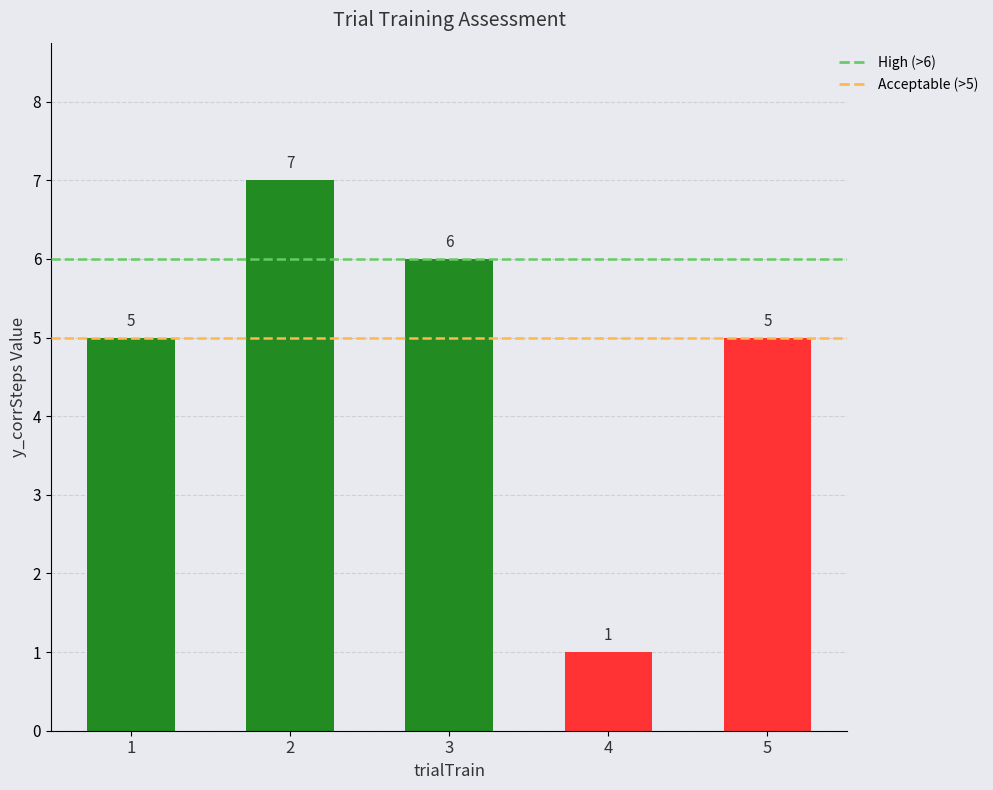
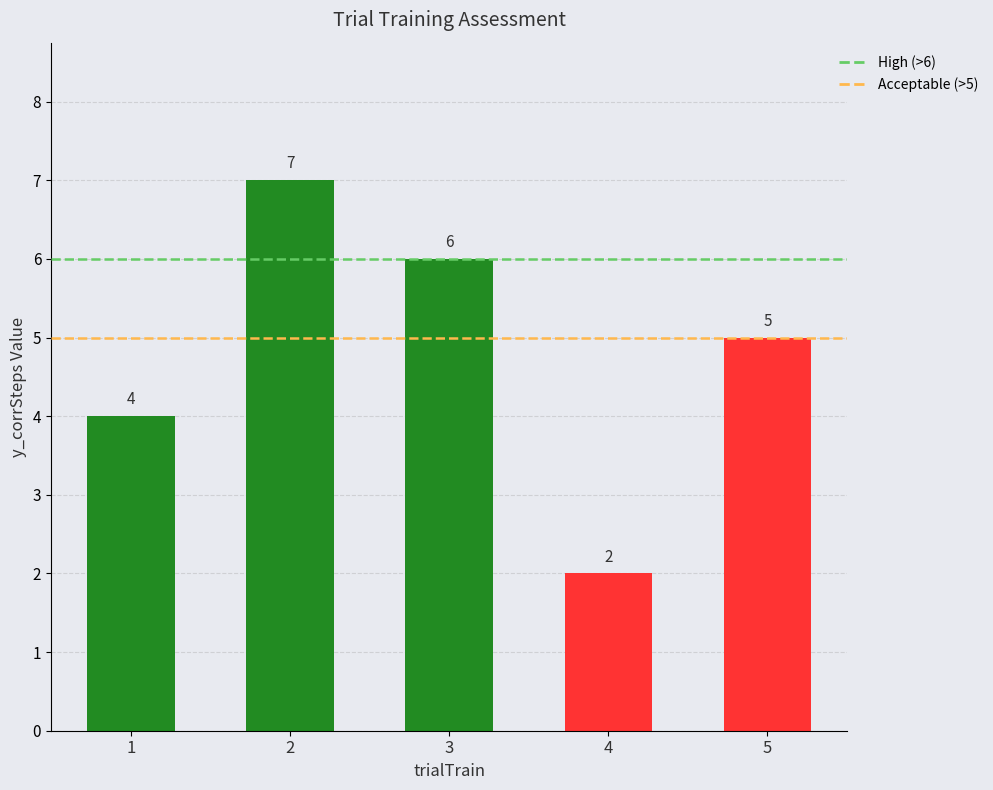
1: 5 -> 4
4: 1 -> 2
